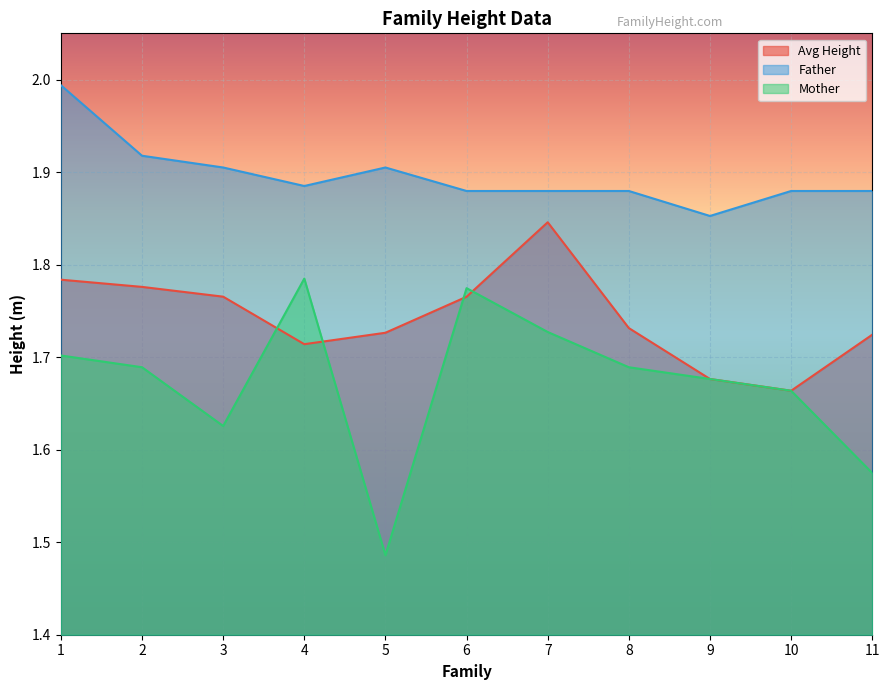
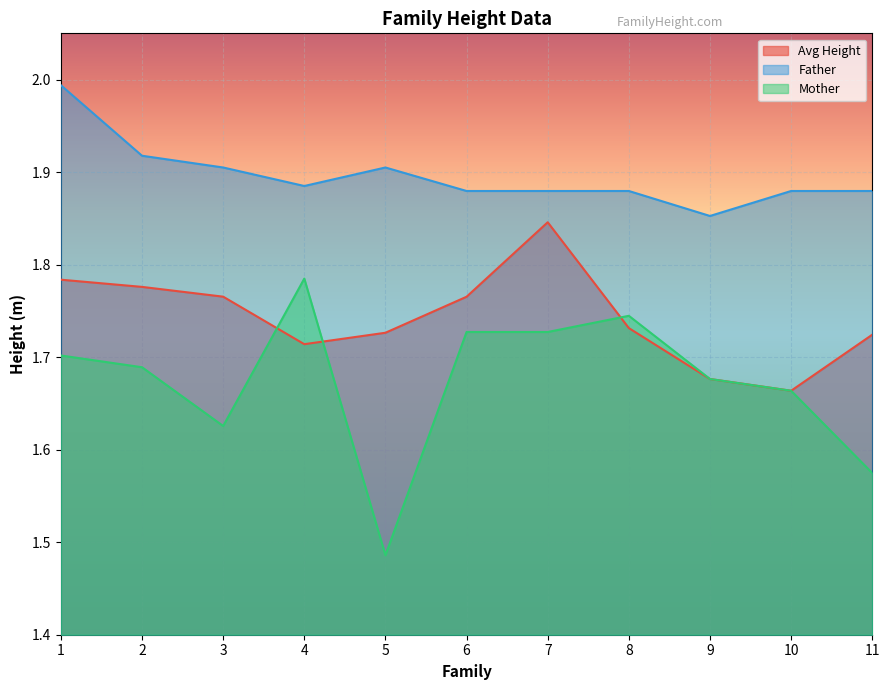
Mother, 6: 1.77 -> 1.73
Mother, 8: 1.69 -> 1.74
